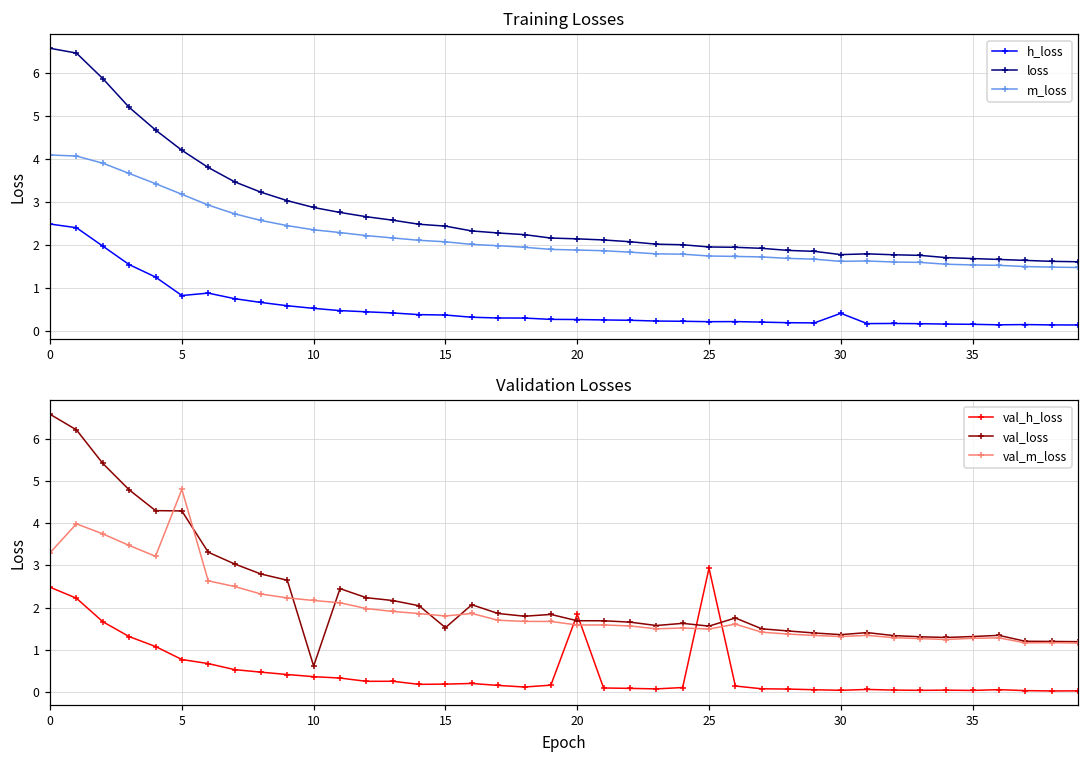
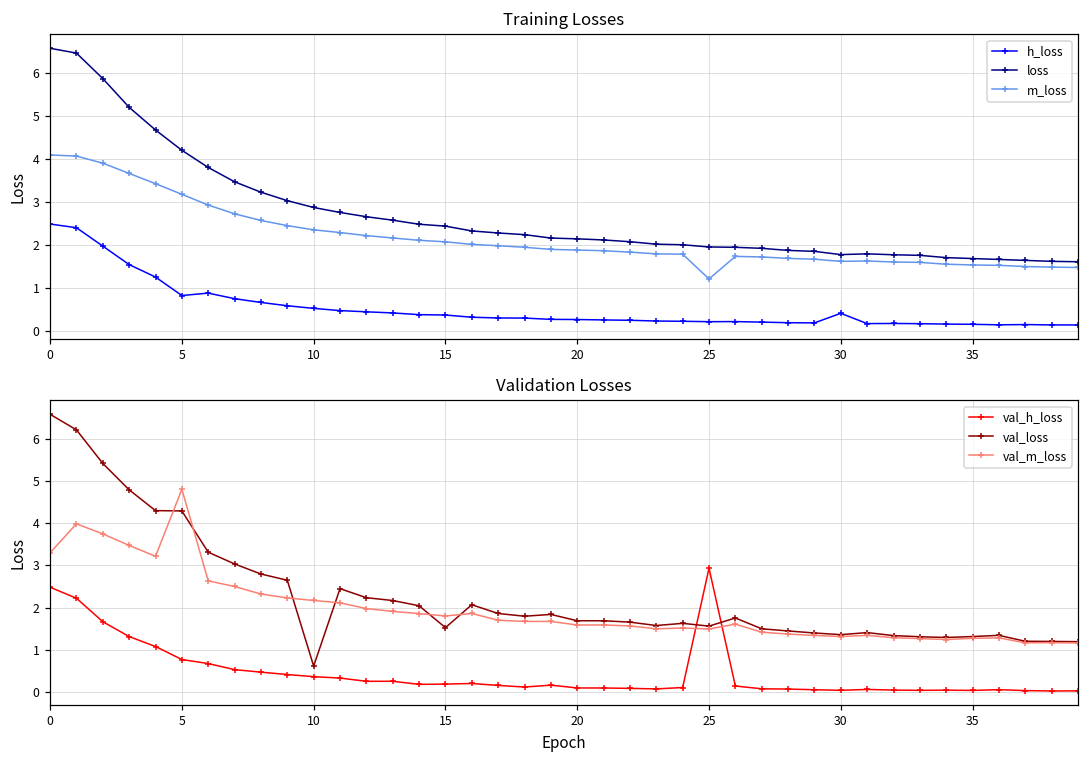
Training Losses, m_loss, 25: 1.7 -> 1.2
Validation Losses, val_h_loss, 20: 1.8 -> 0.1
